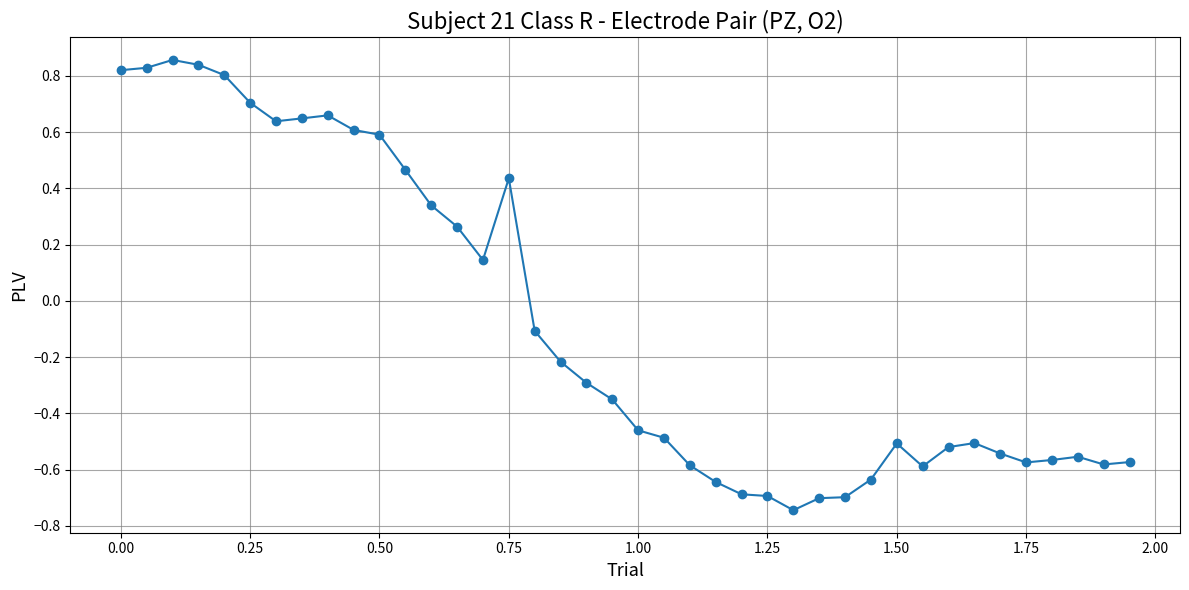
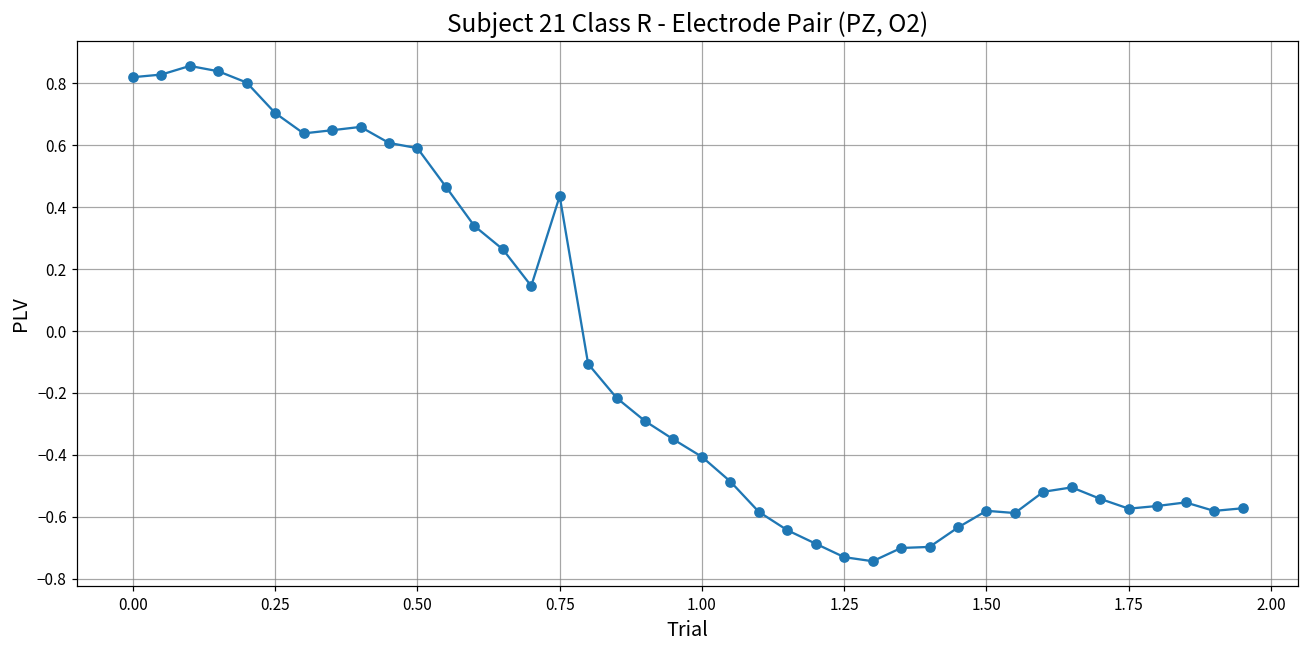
1.00: -0.46 -> -0.41
1.25: -0.69 -> -0.73
1.50: -0.51 -> -0.58
